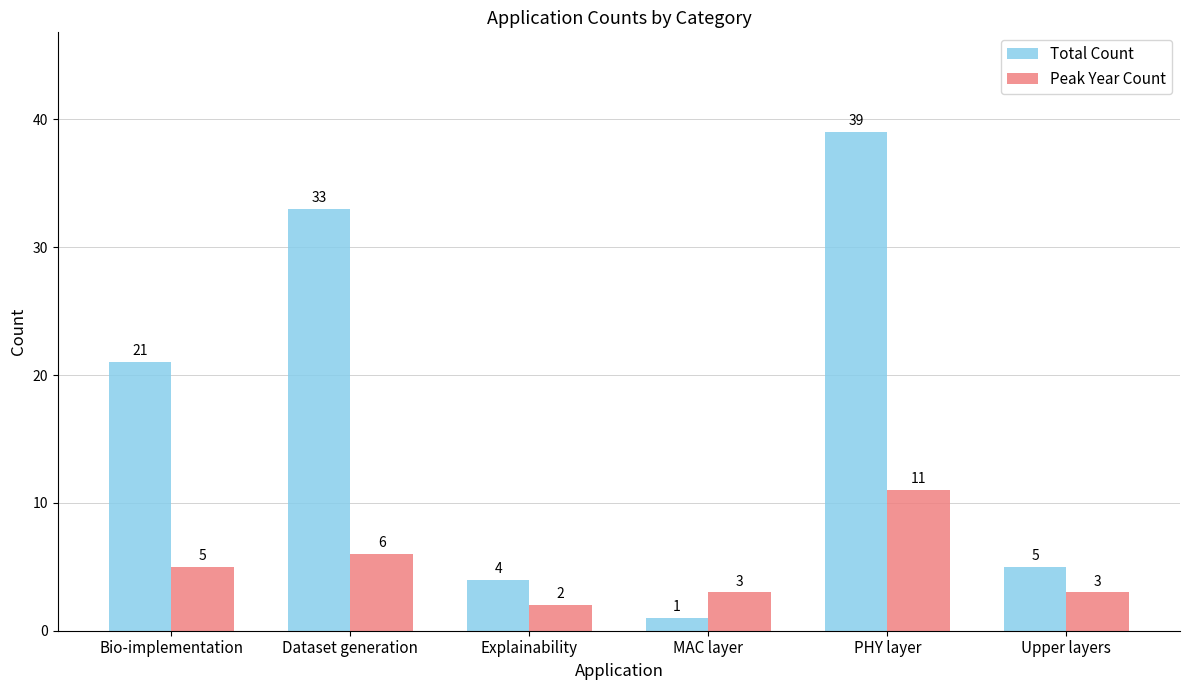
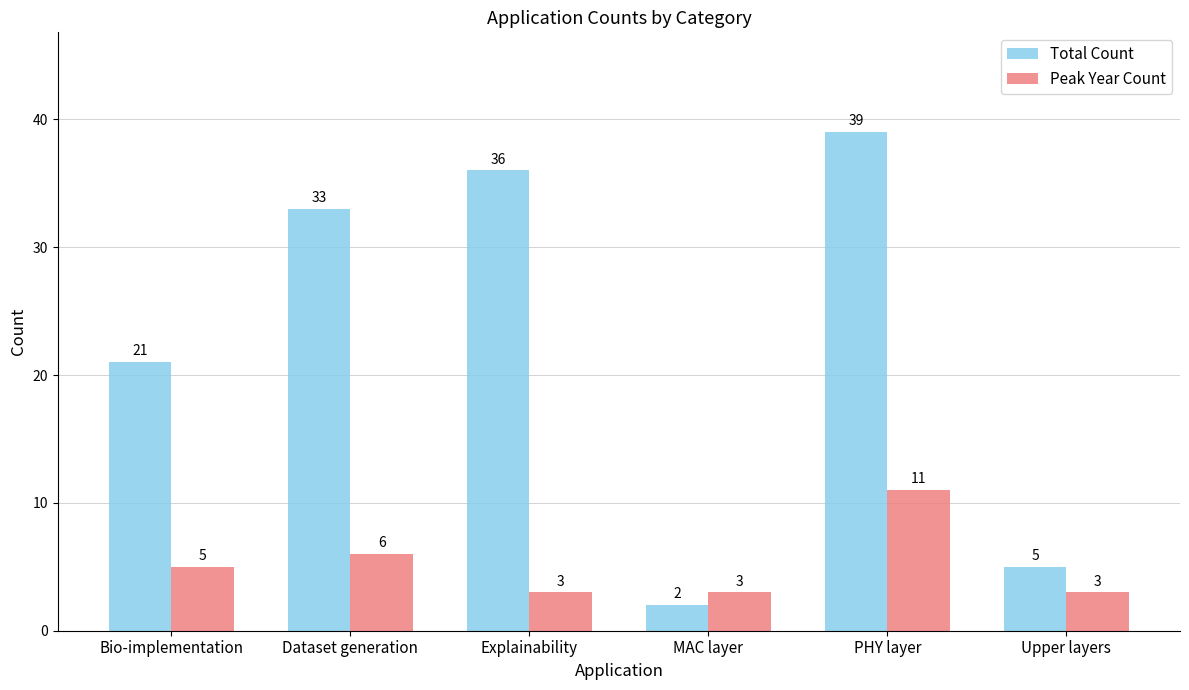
Total Count, Explainability: 4 -> 36
Peak Year Count, Explainability: 2 -> 3
Total Count, MAC layer: 1 -> 2
